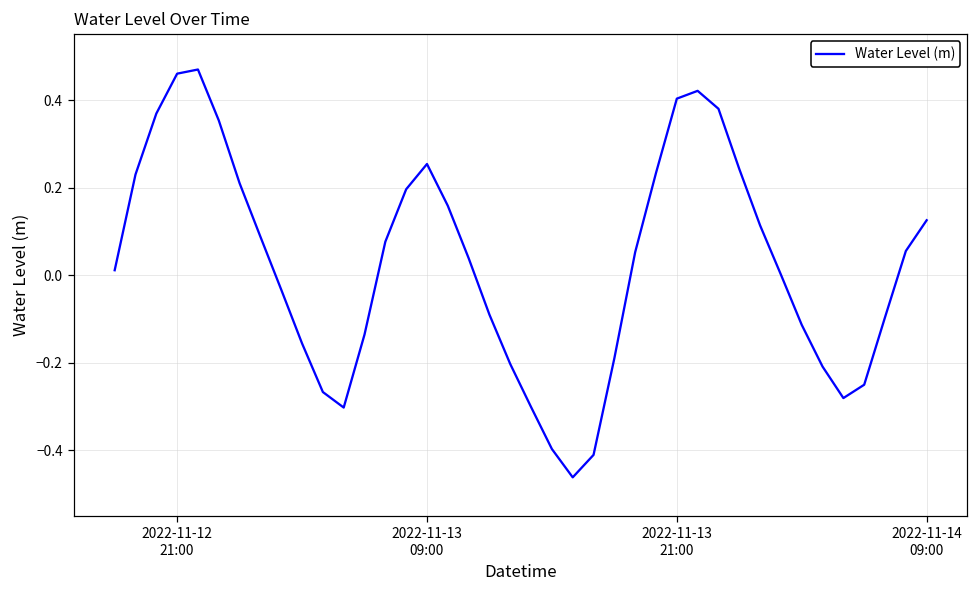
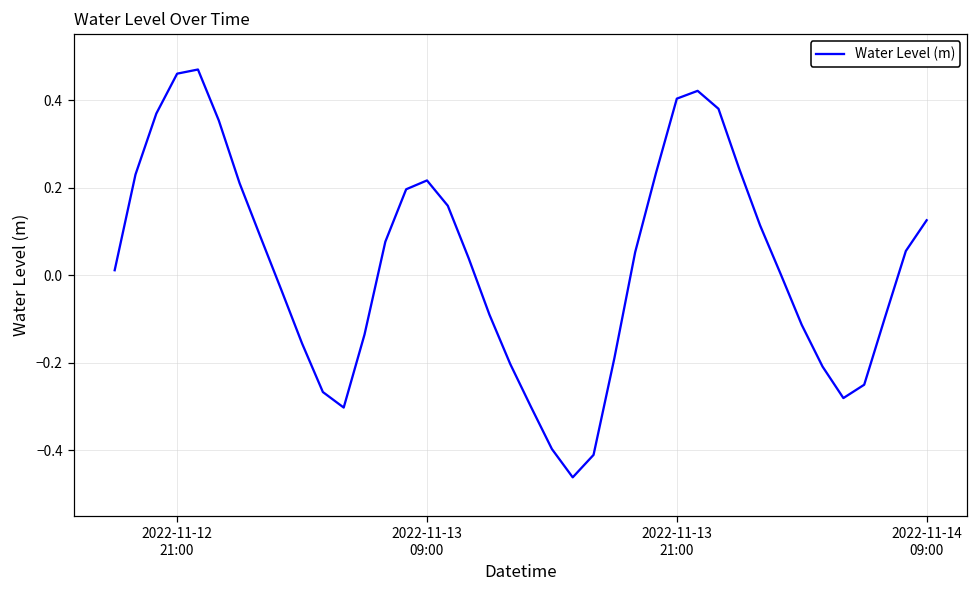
2022-11-13 09:00: 0.25 -> 0.22
